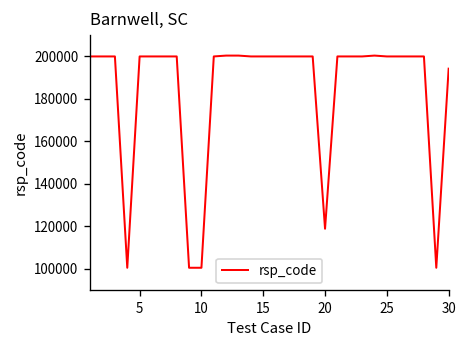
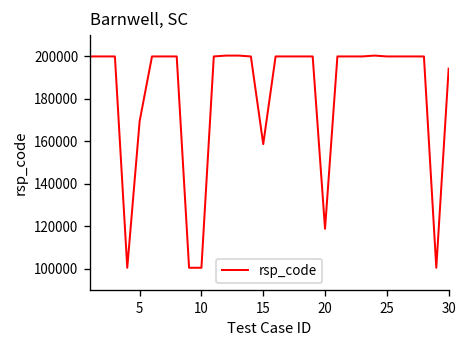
5: 200000 -> 169000
15: 200000 -> 159000
